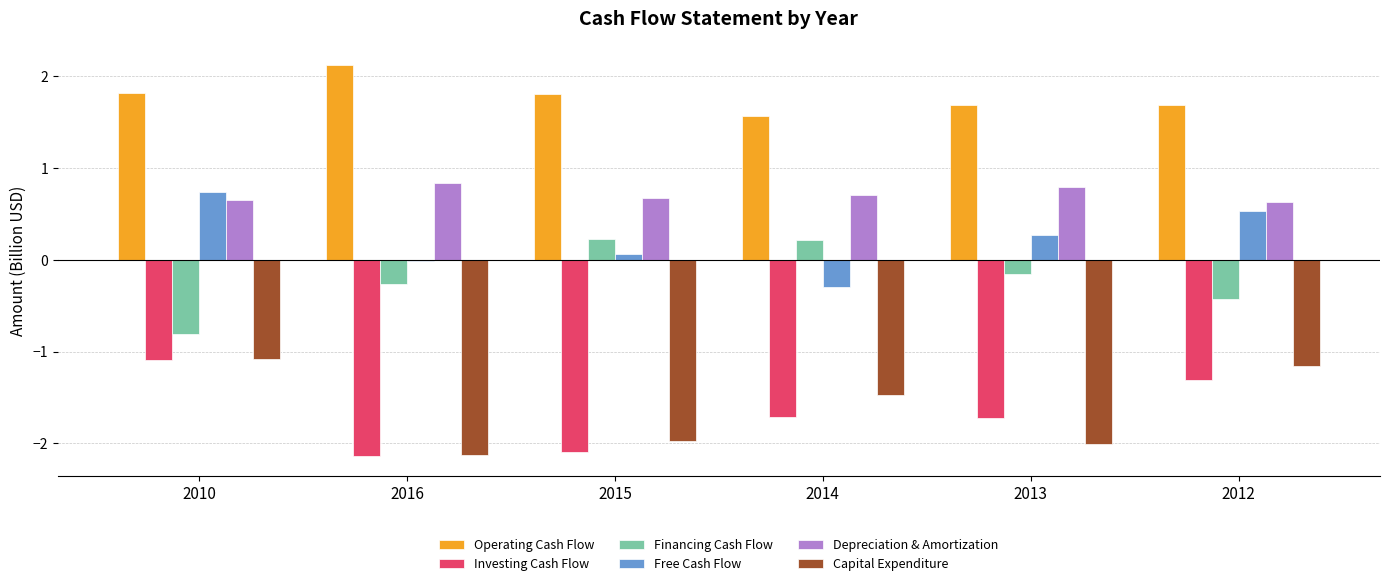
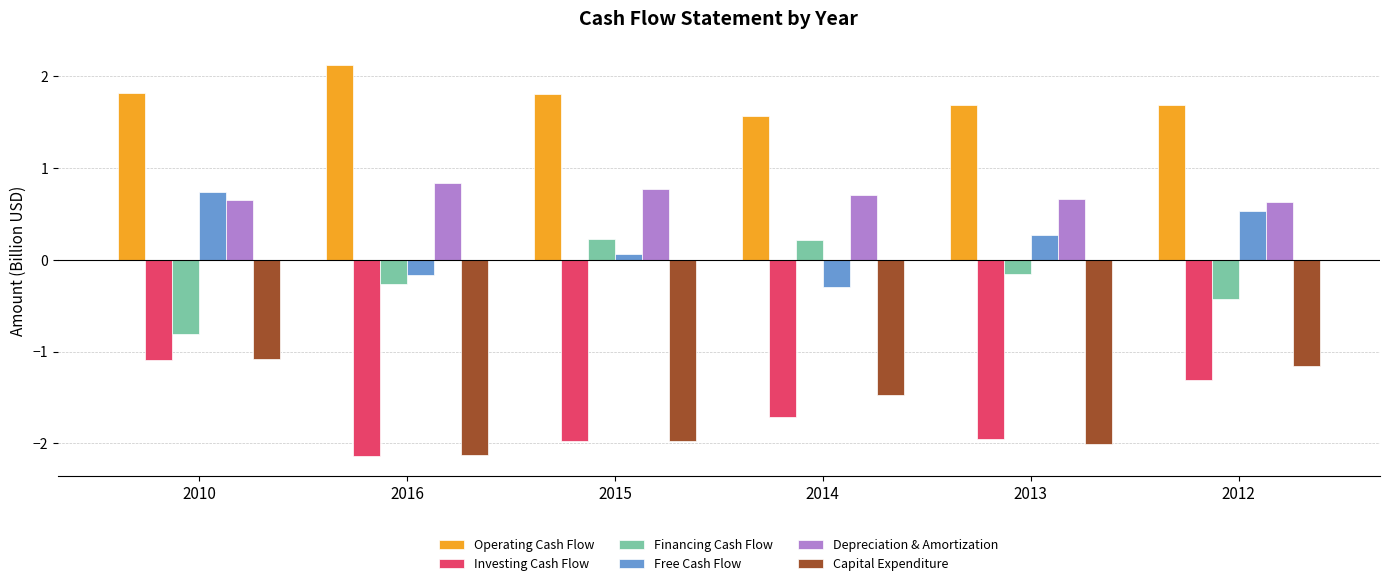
Free Cash Flow, 2016: 0.0 -> -0.2
Investing Cash Flow, 2015: -2.1 -> -2.0
Depreciation & Amortization, 2015: 0.7 -> 0.8
Investing Cash Flow, 2013: -1.7 -> -1.9
Depreciation & Amortization, 2013: 0.8 -> 0.7
